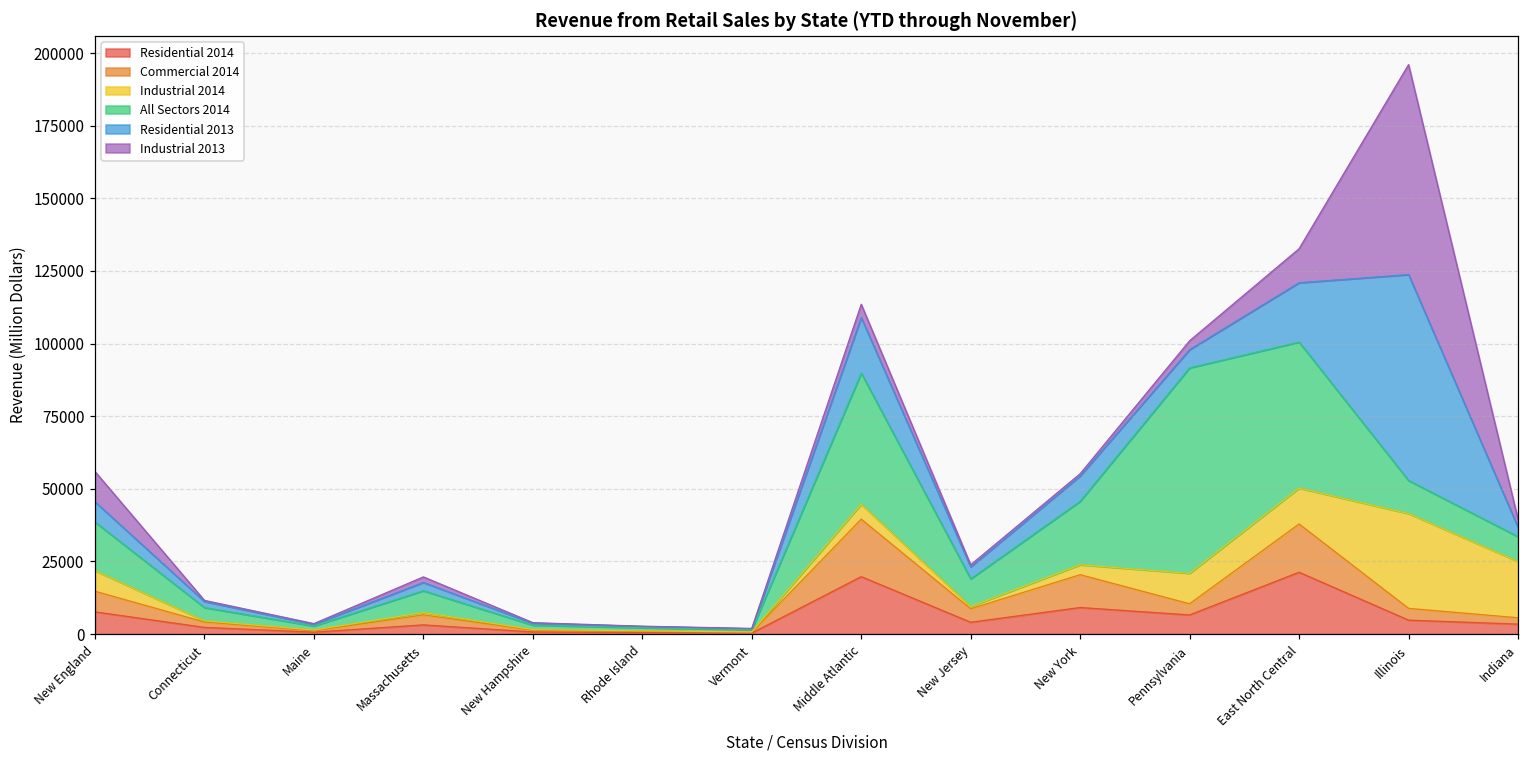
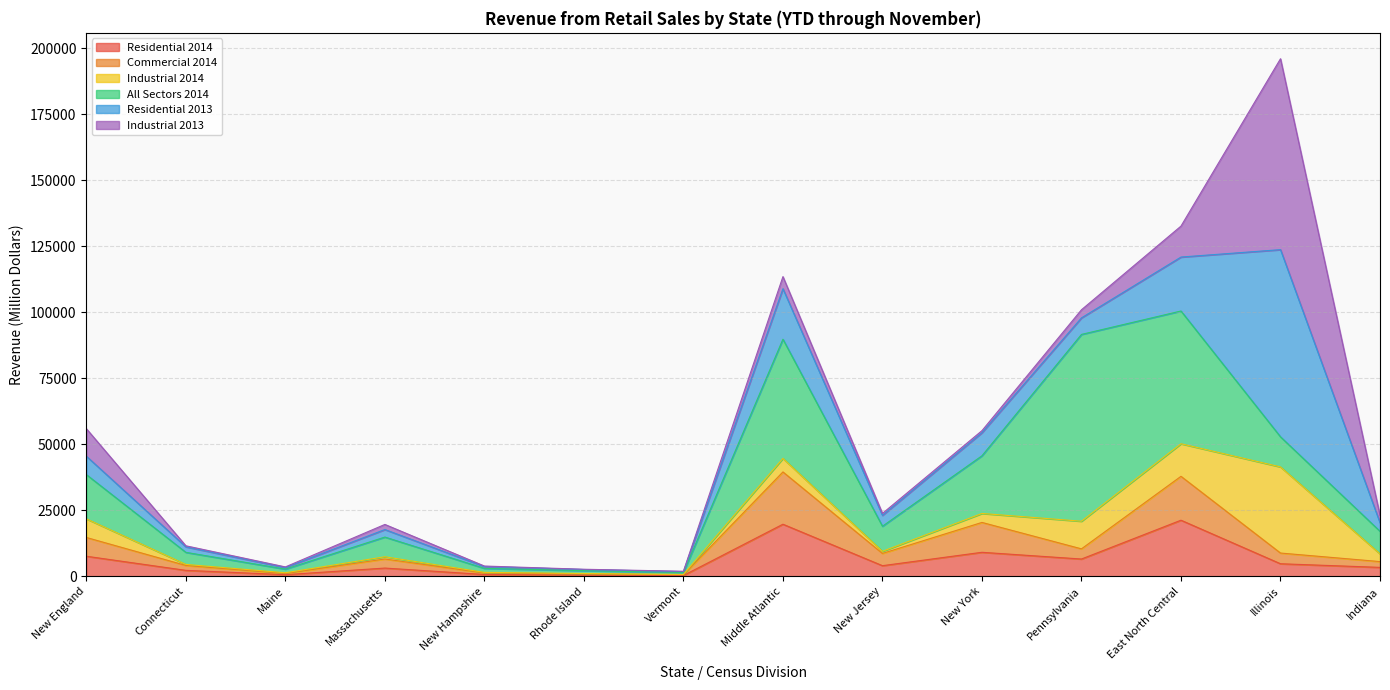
Industrial 2014, Indiana: 19000 -> 3000
